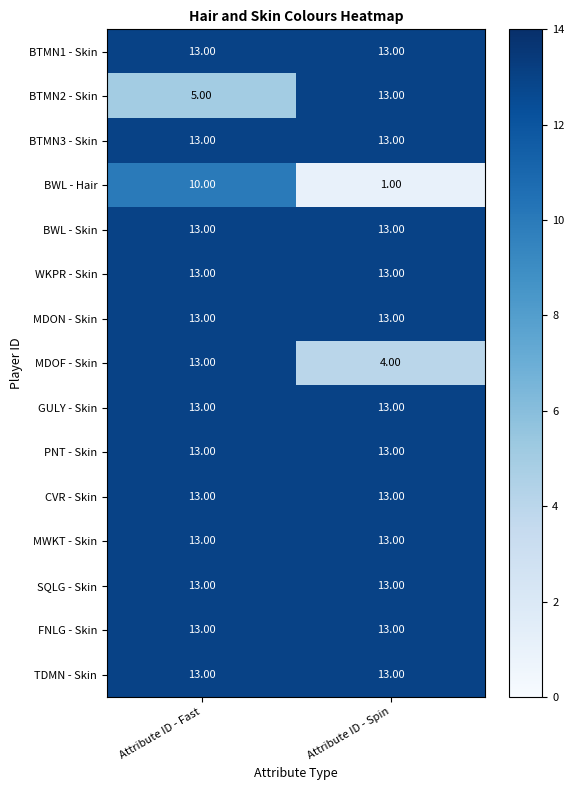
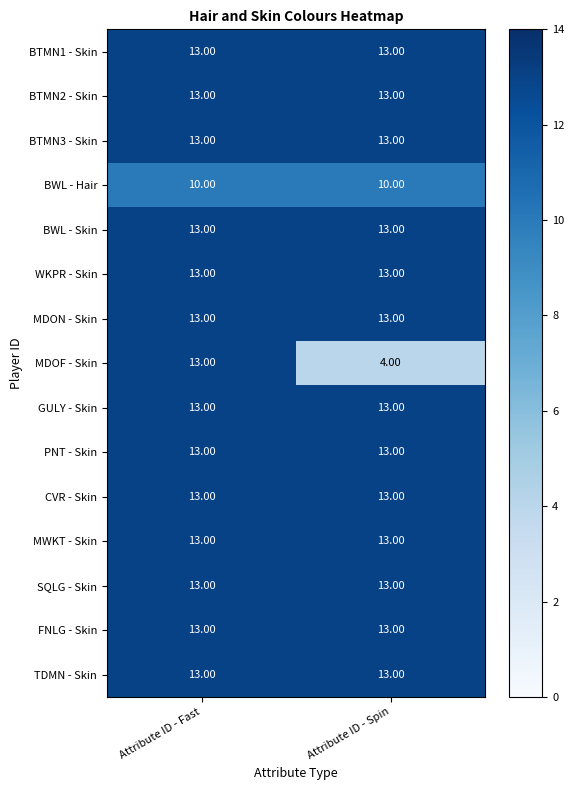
BTMN2 - Skin, Attribute ID - Fast: 5.00 -> 13.00
BWL - Hair, Attribute ID - Spin: 1.00 -> 10.00
